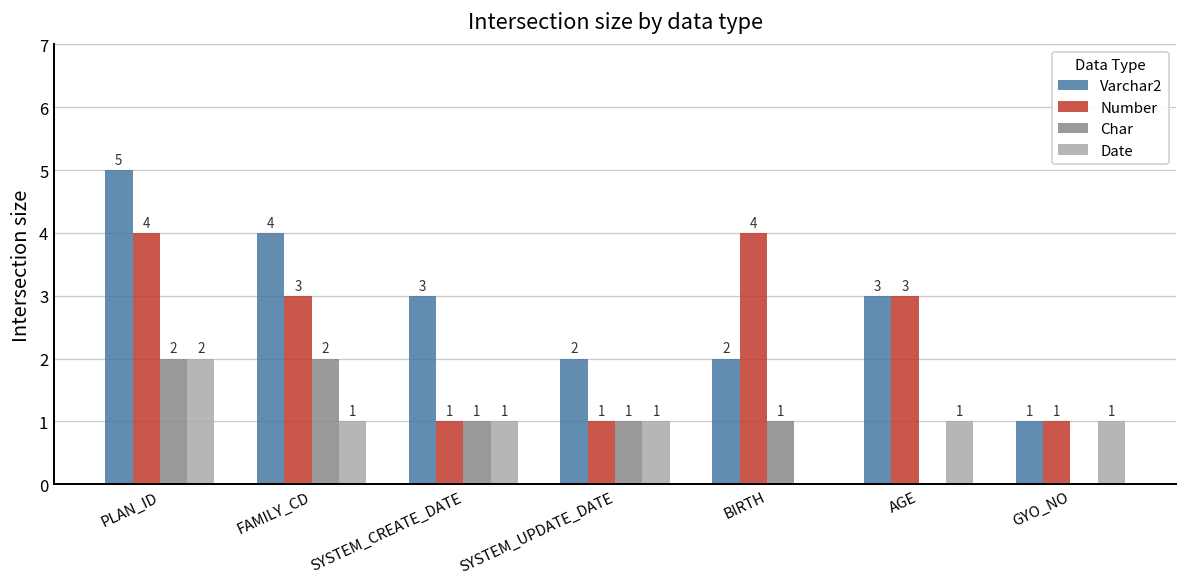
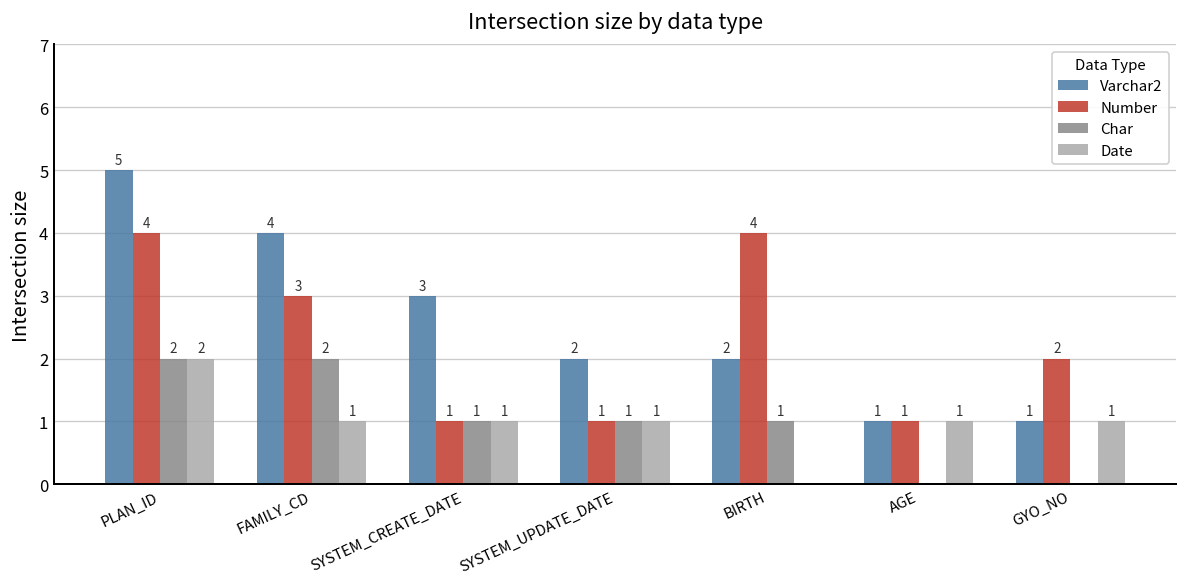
Varchar2, AGE: 3 -> 1
Number, AGE: 3 -> 1
Number, GYO_NO: 1 -> 2
